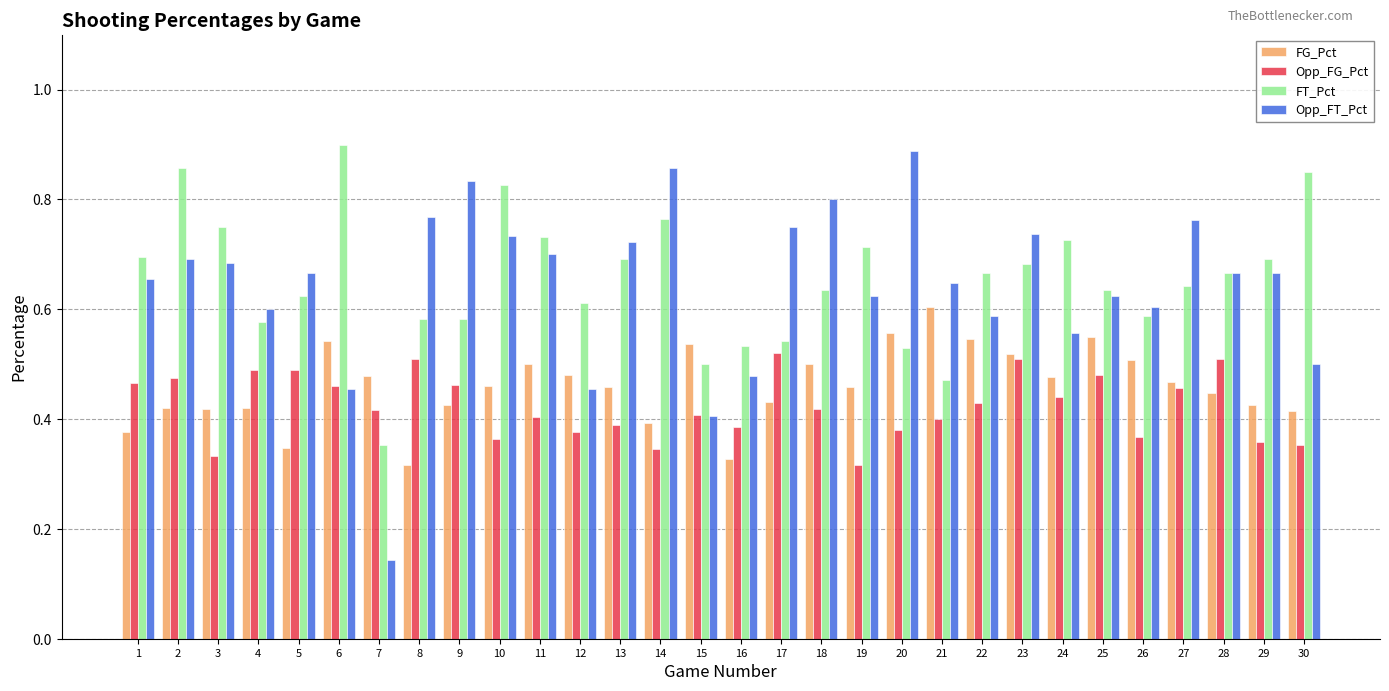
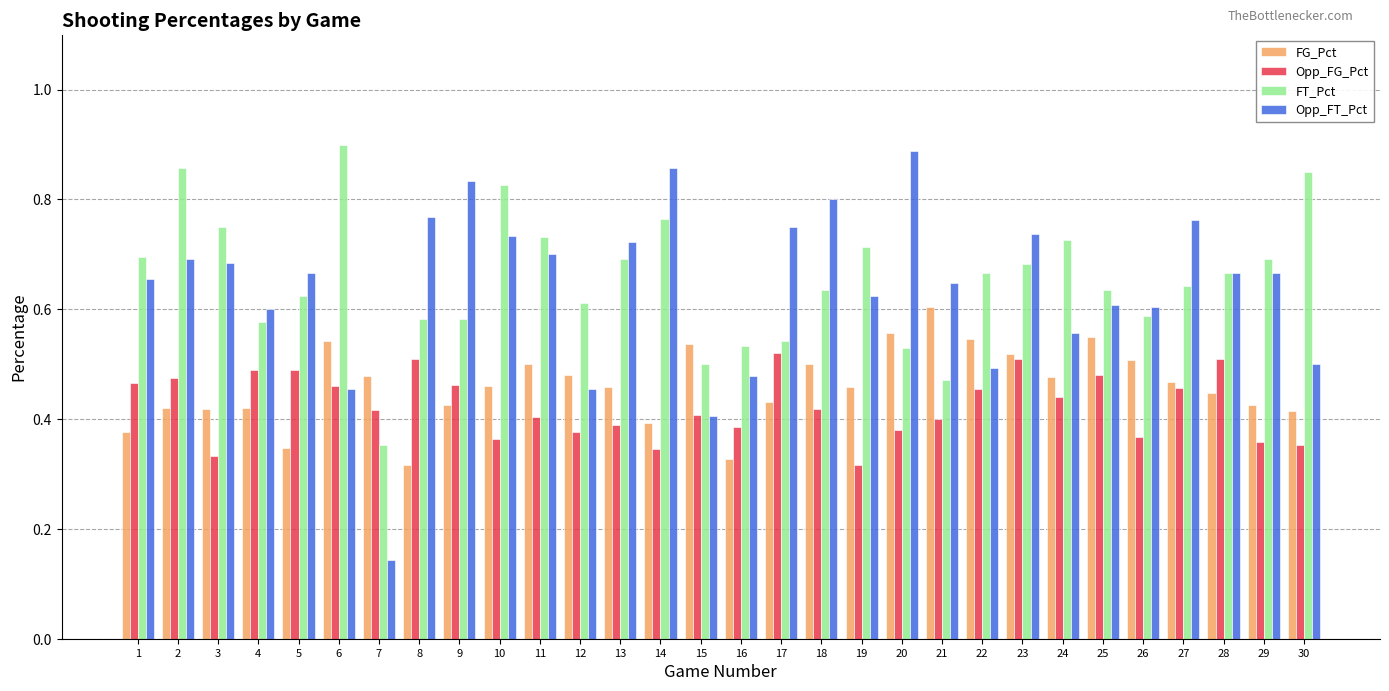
Opp_FG_Pct, 22: 0.43 -> 0.46
Opp_FT_Pct, 22: 0.59 -> 0.49
Opp_FT_Pct, 25: 0.63 -> 0.61
